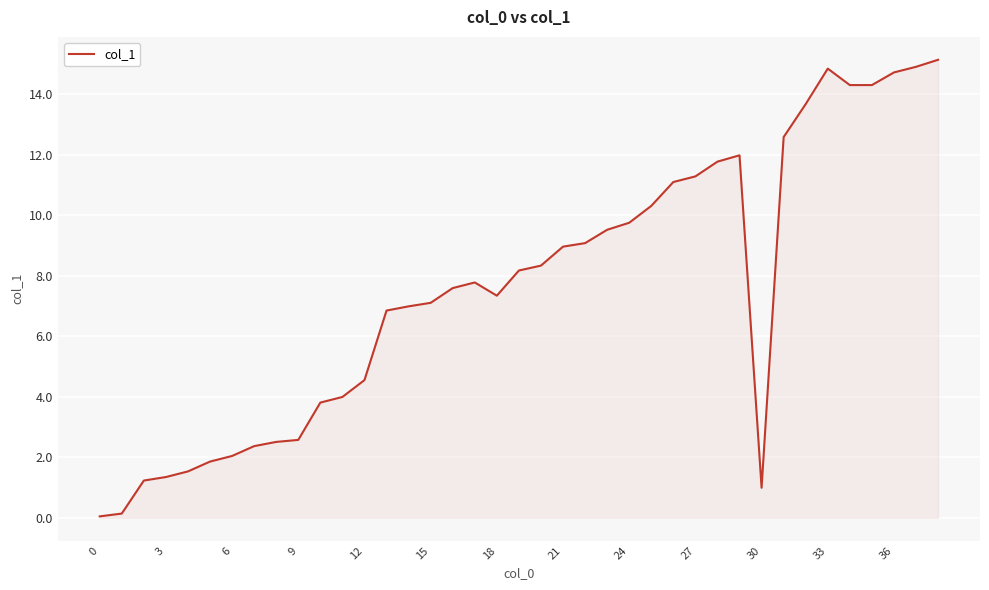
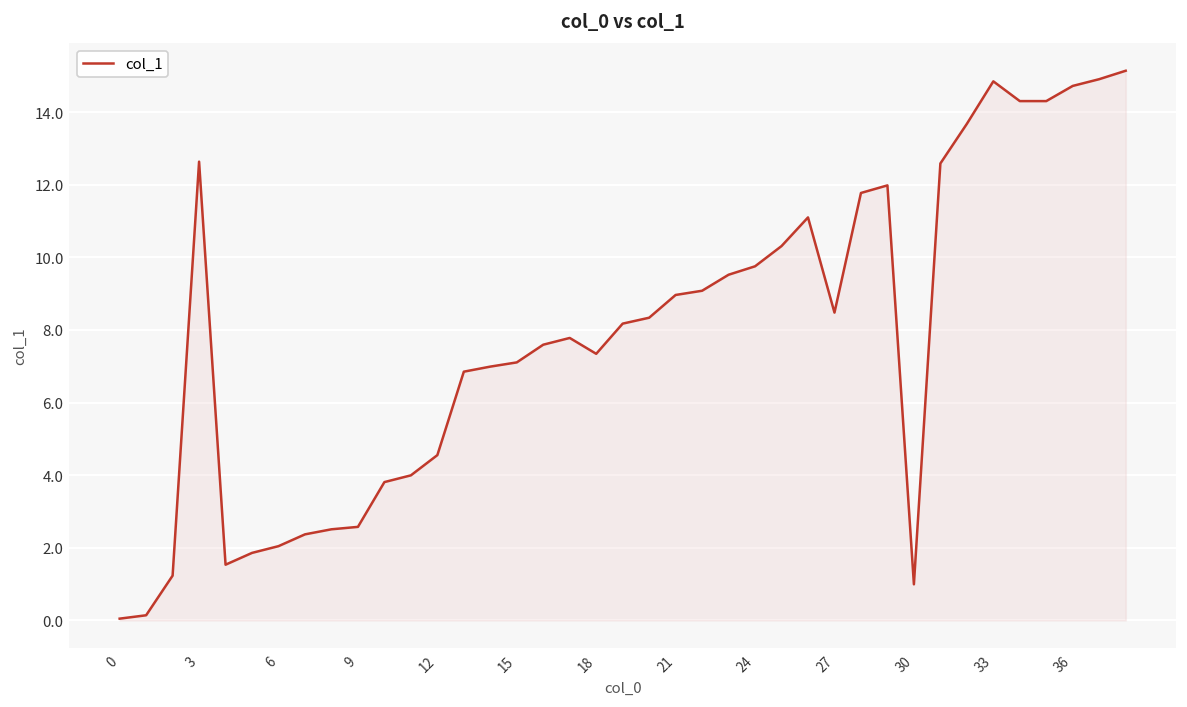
3: 1.3 -> 12.6
27: 11.3 -> 8.5
